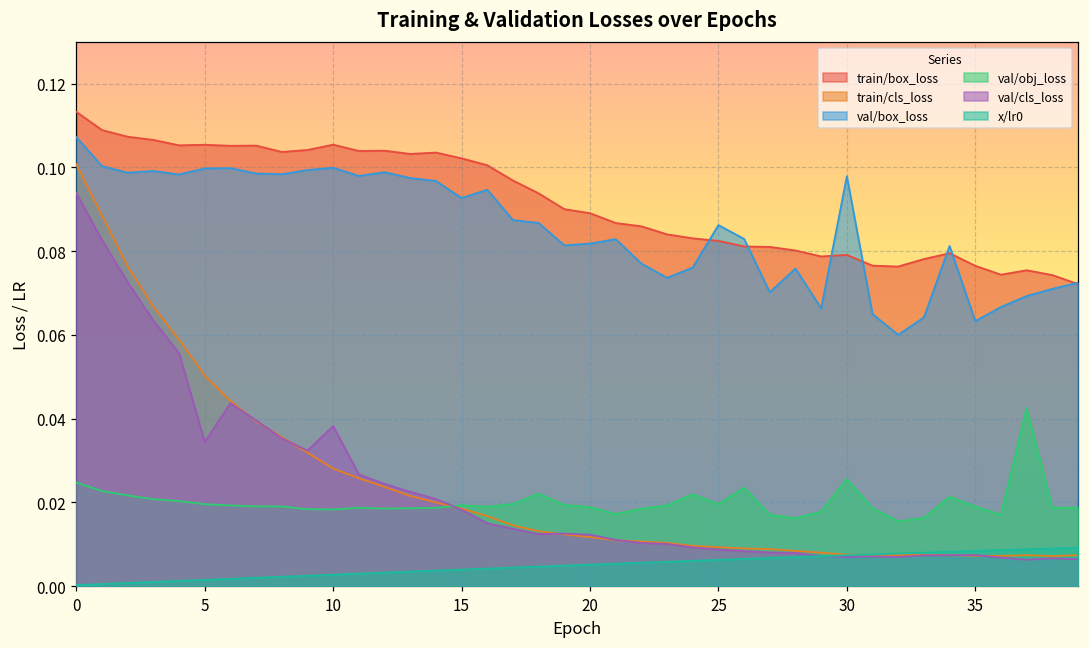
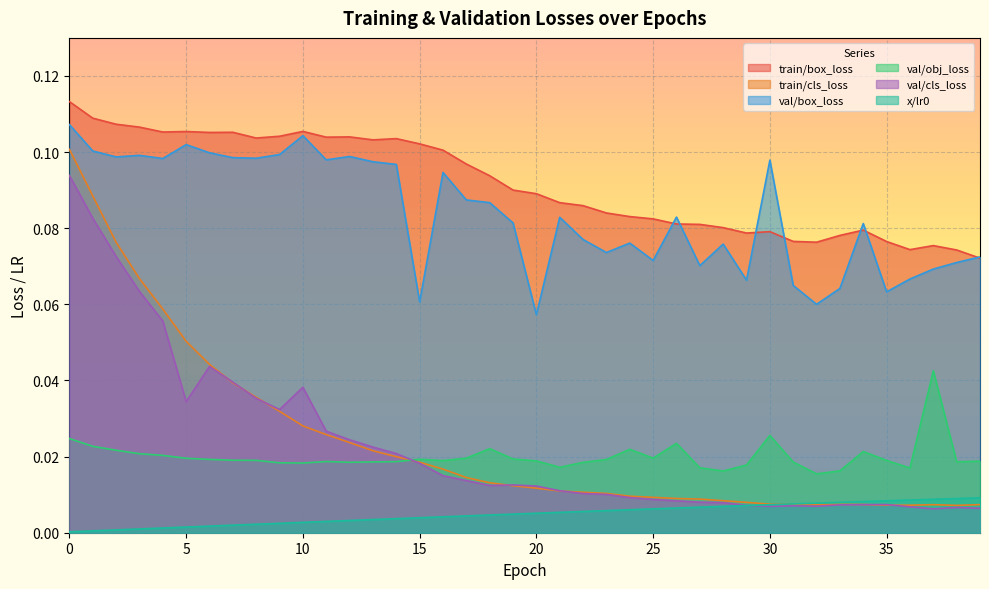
val/box_loss, 5: 0.100 -> 0.102
val/box_loss, 10: 0.100 -> 0.104
val/box_loss, 15: 0.093 -> 0.061
val/box_loss, 20: 0.082 -> 0.057
val/box_loss, 25: 0.086 -> 0.072
